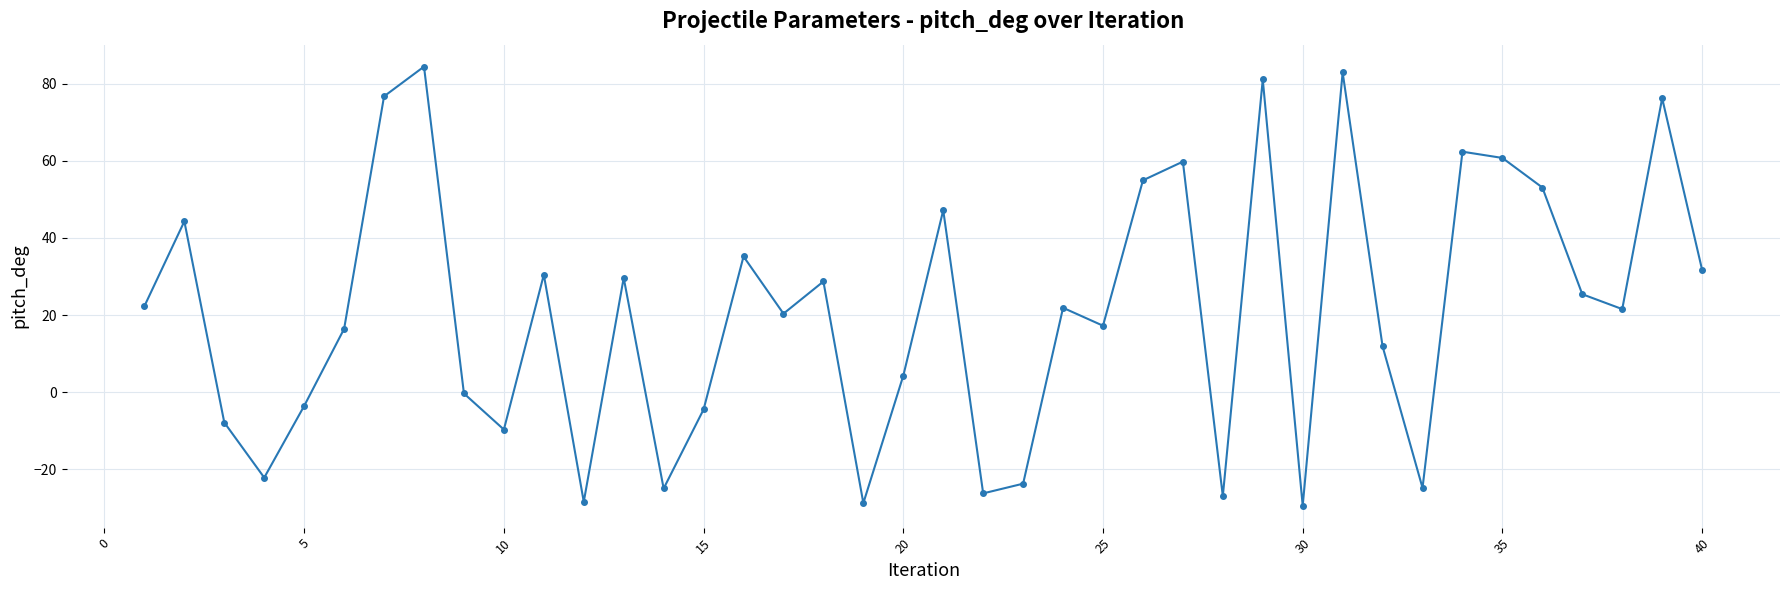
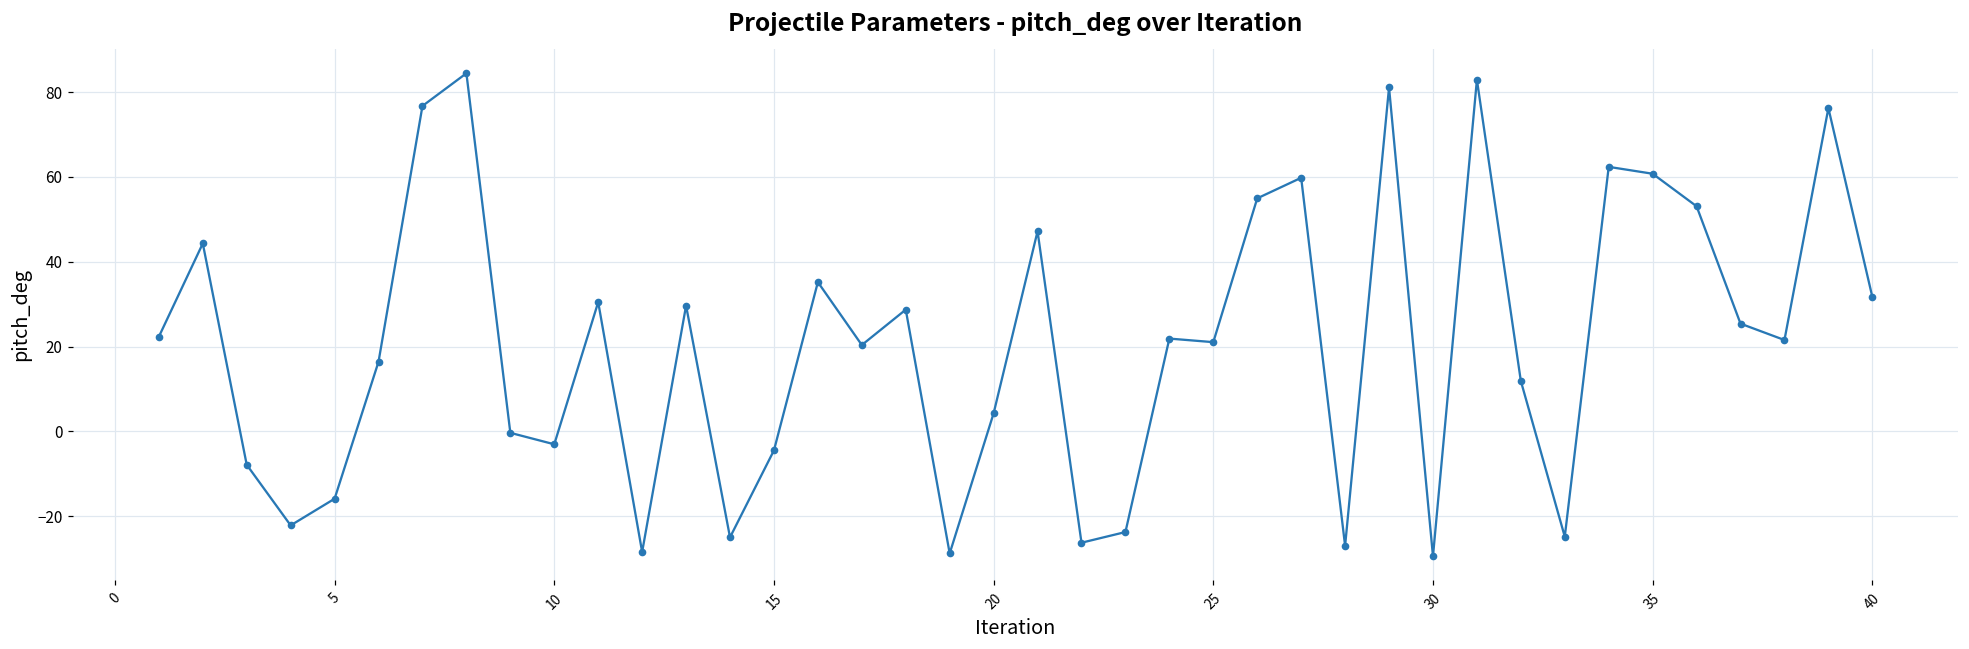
5: -4 -> -16
10: -10 -> -3
25: 17 -> 21
